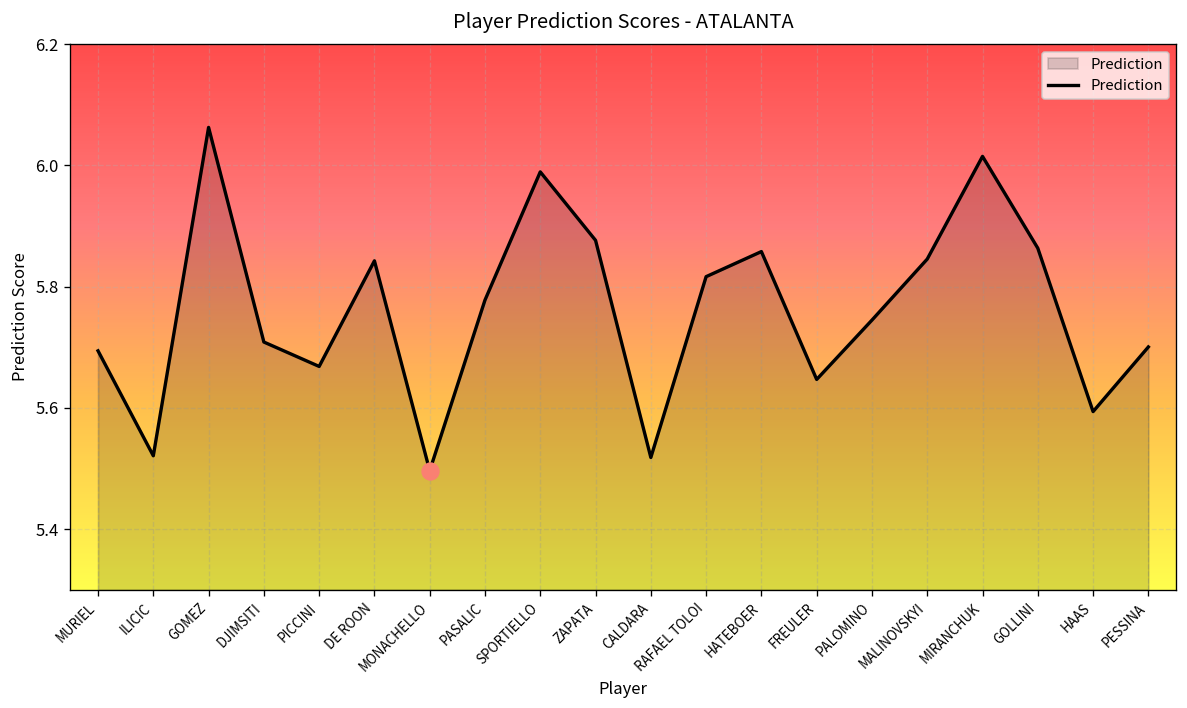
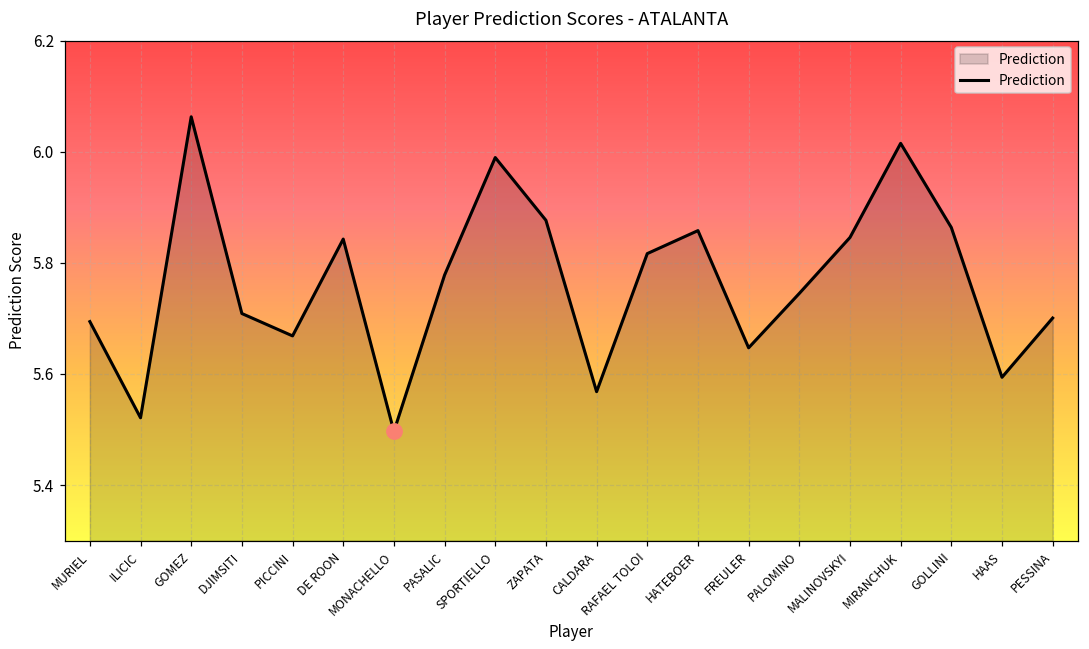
Prediction, CALDARA: 5.52 -> 5.57
